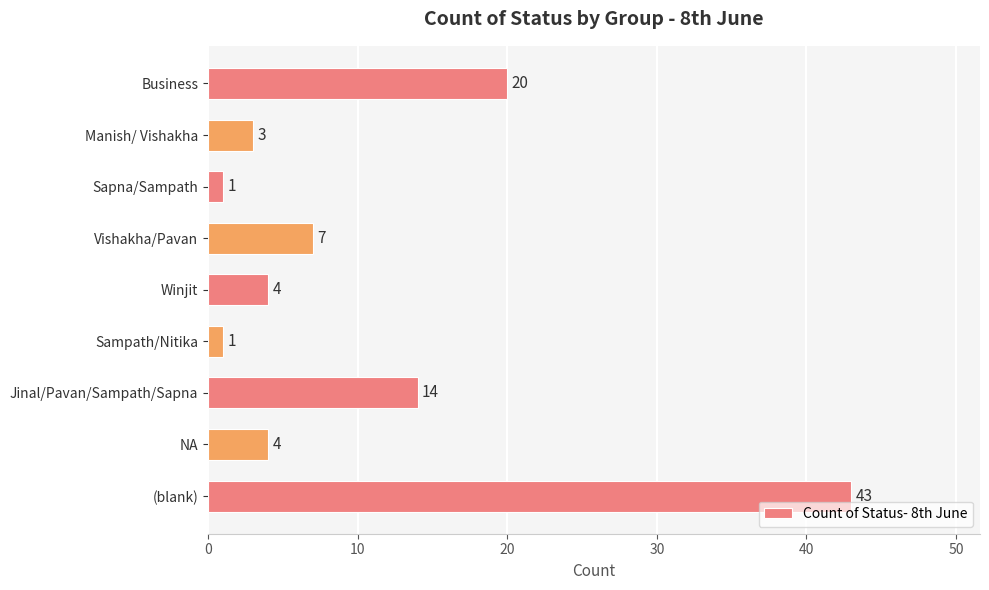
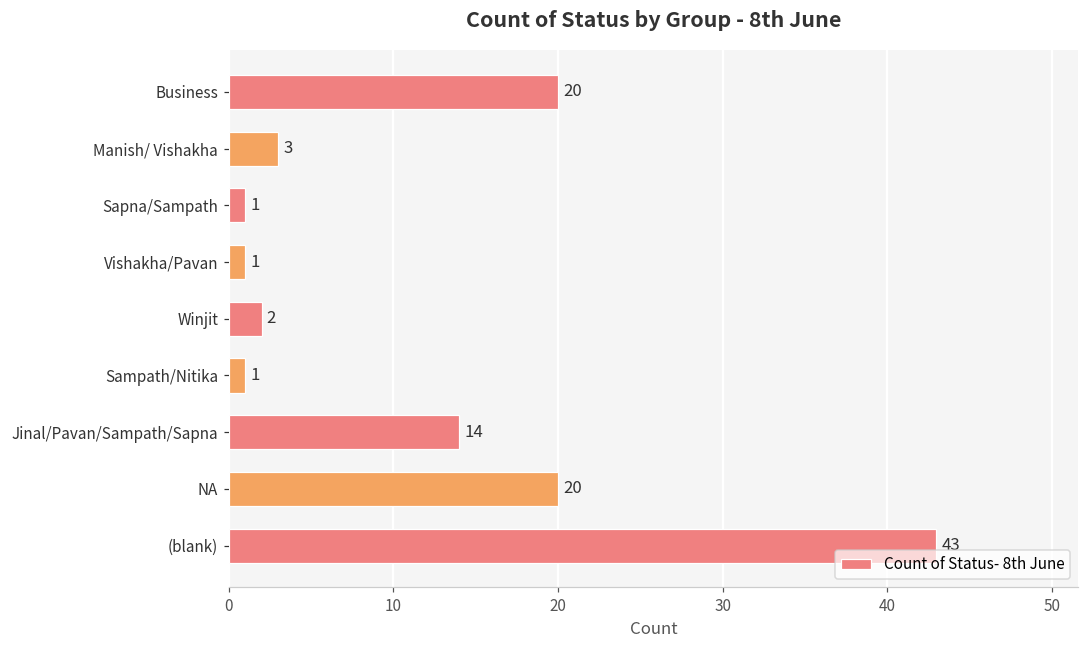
Vishakha/Pavan: 7 -> 1
Winjit: 4 -> 2
NA: 4 -> 20
